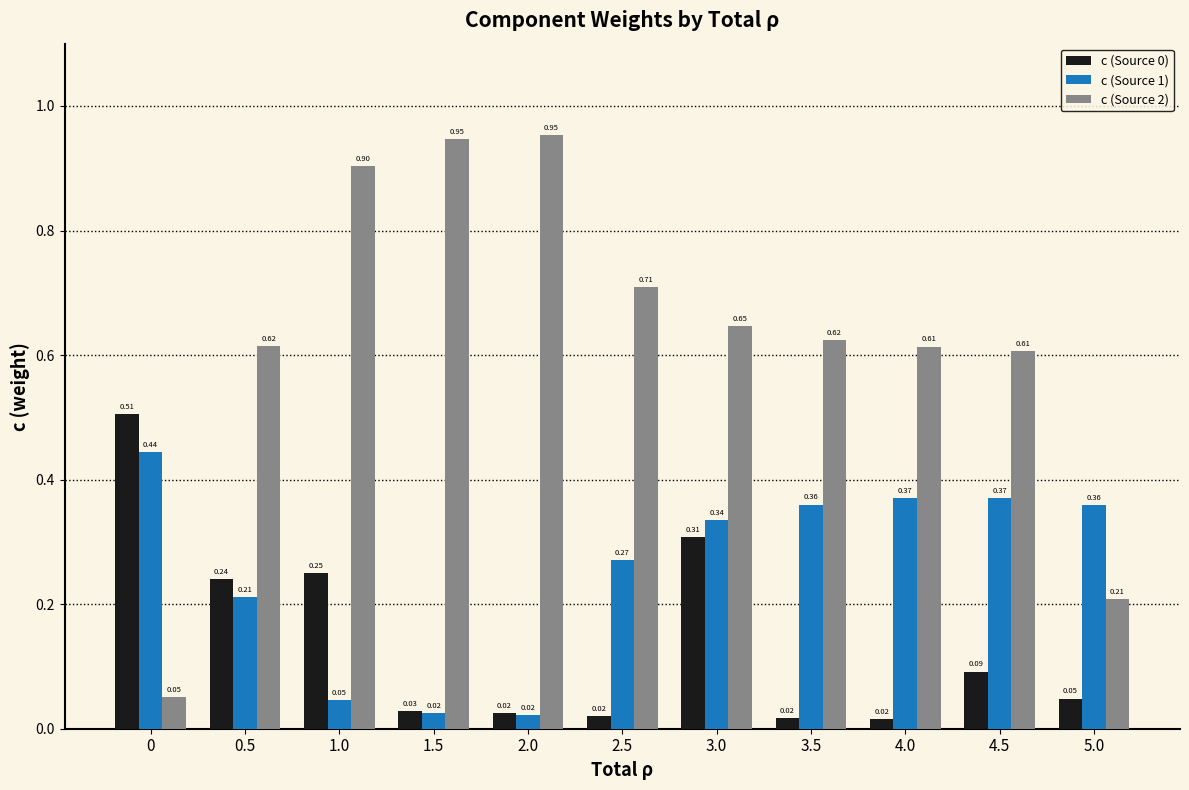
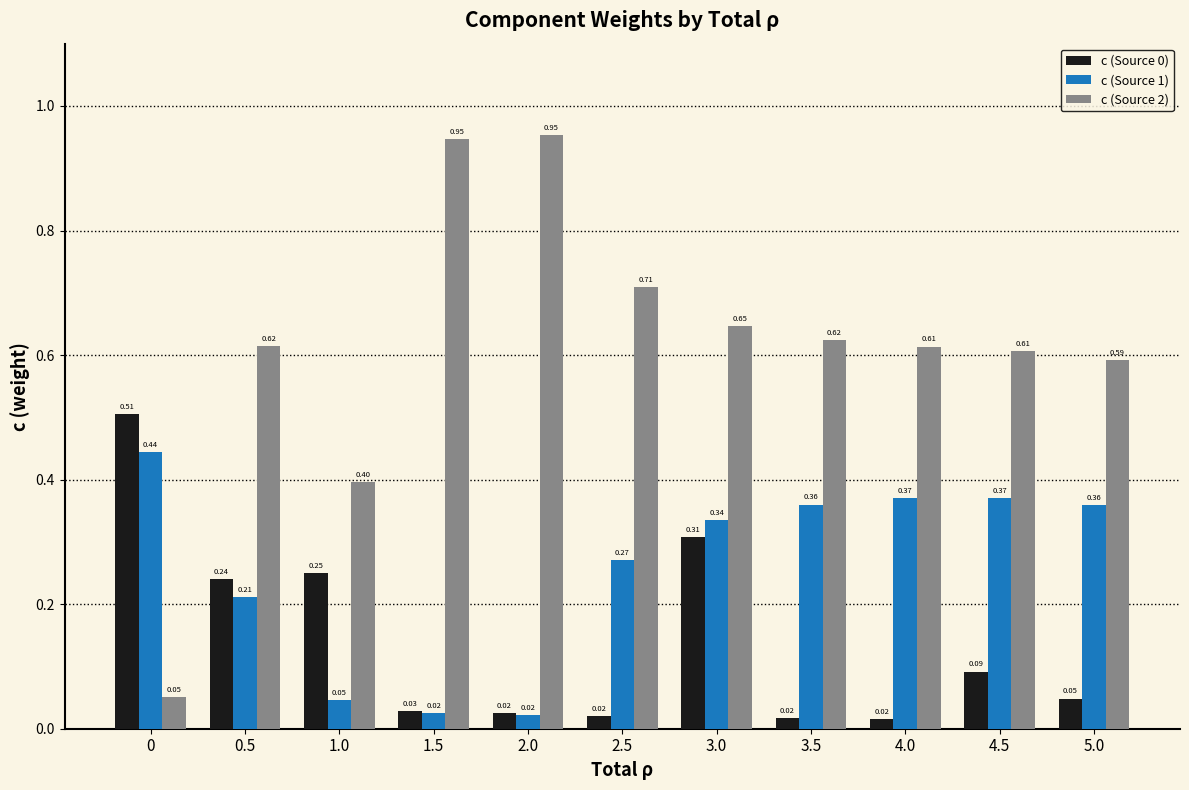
c (Source 2), 1.0: 0.90 -> 0.40
c (Source 2), 5.0: 0.21 -> 0.59
